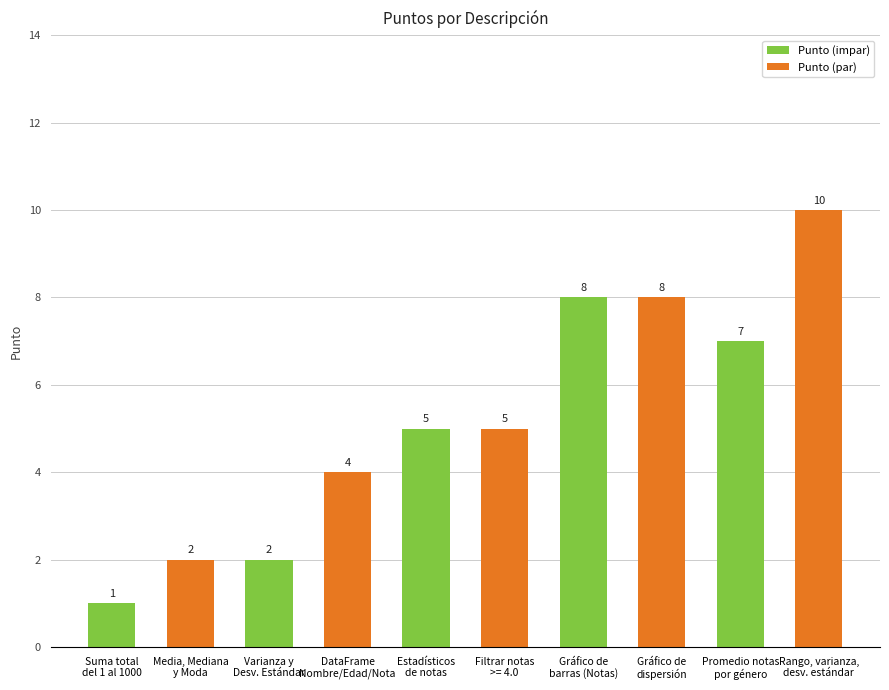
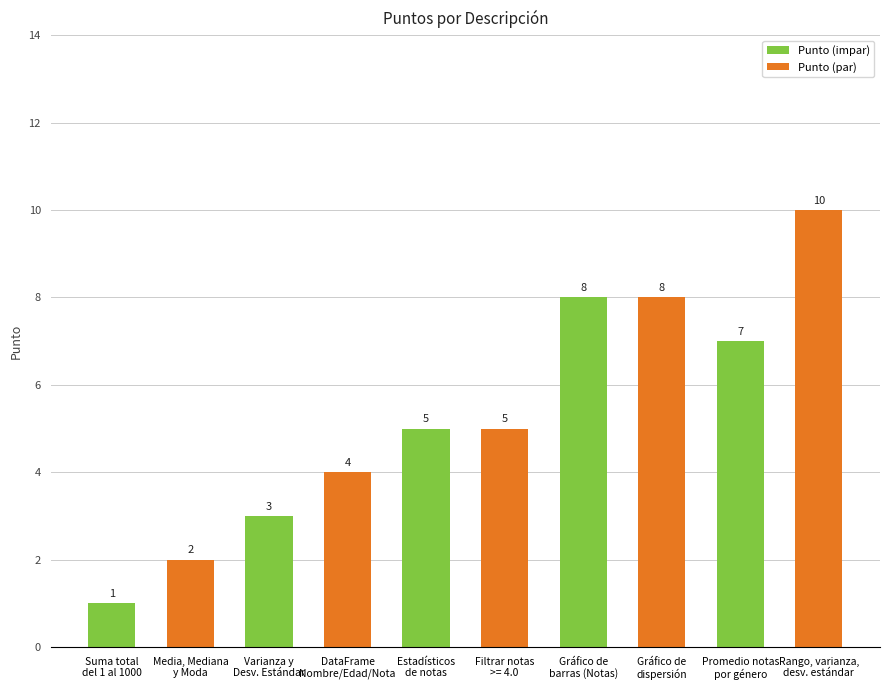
Varianza y Desv. Estándar: 2 -> 3
